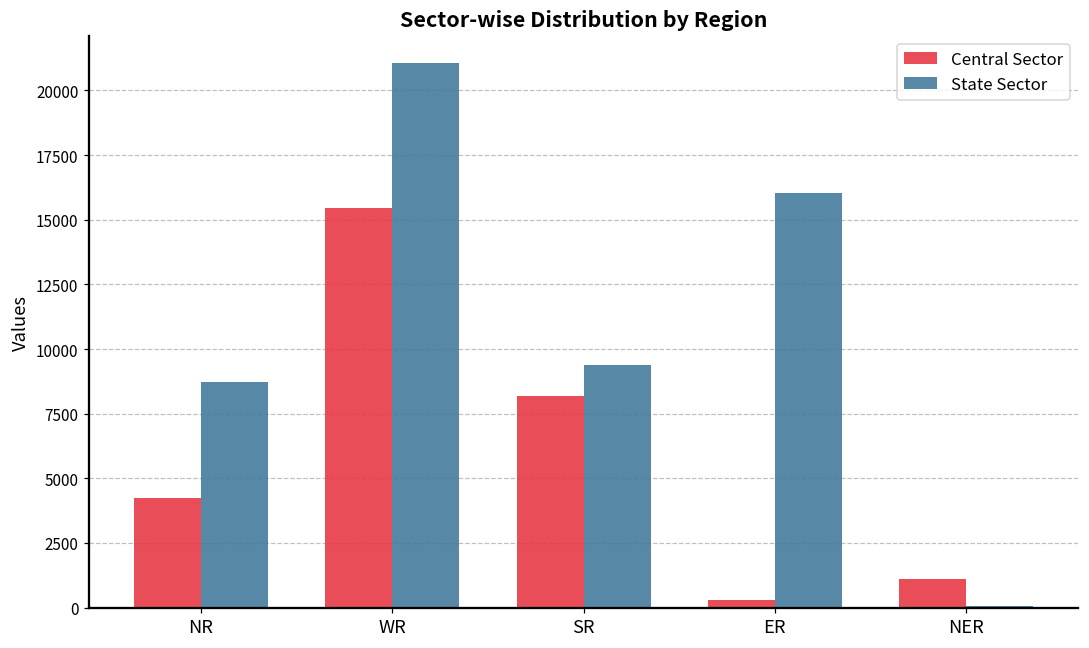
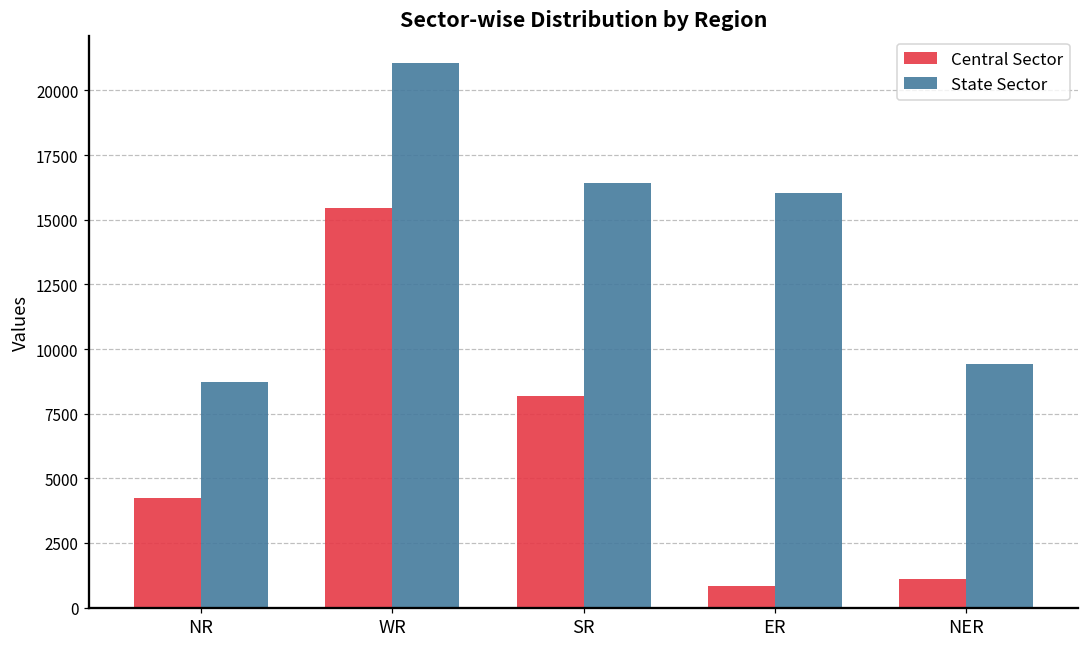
State Sector, SR: 9400 -> 16400
Central Sector, ER: 300 -> 900
State Sector, NER: 100 -> 9400
